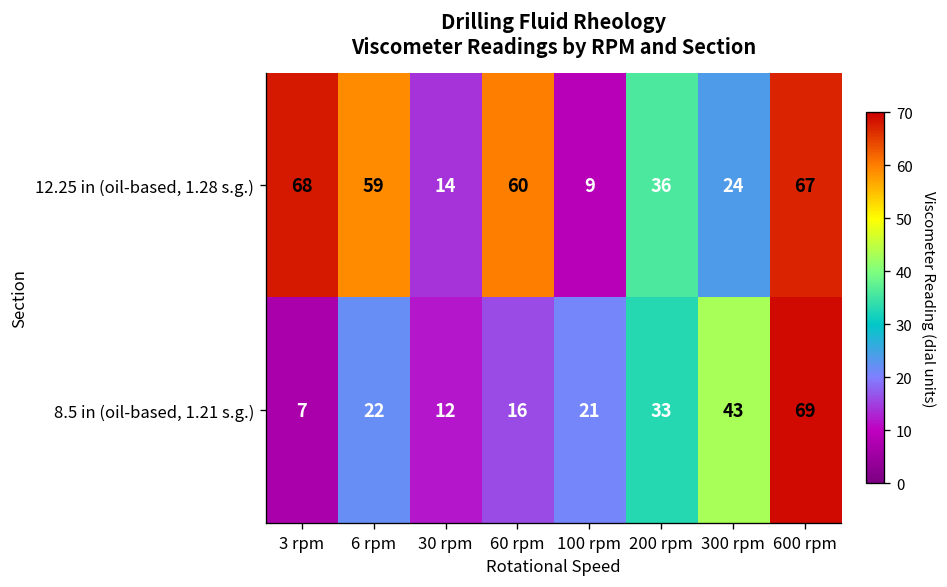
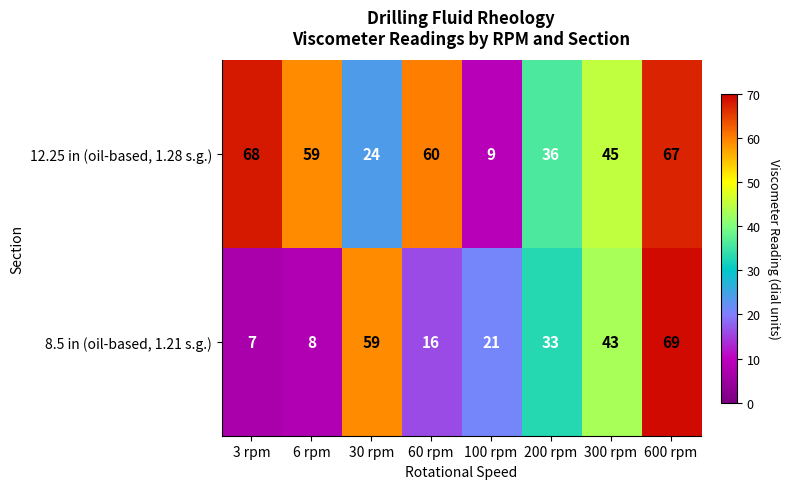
12.25 in (oil-based, 1.28 s.g.), 30 rpm: 14 -> 24
12.25 in (oil-based, 1.28 s.g.), 300 rpm: 24 -> 45
8.5 in (oil-based, 1.21 s.g.), 6 rpm: 22 -> 8
8.5 in (oil-based, 1.21 s.g.), 30 rpm: 12 -> 59
